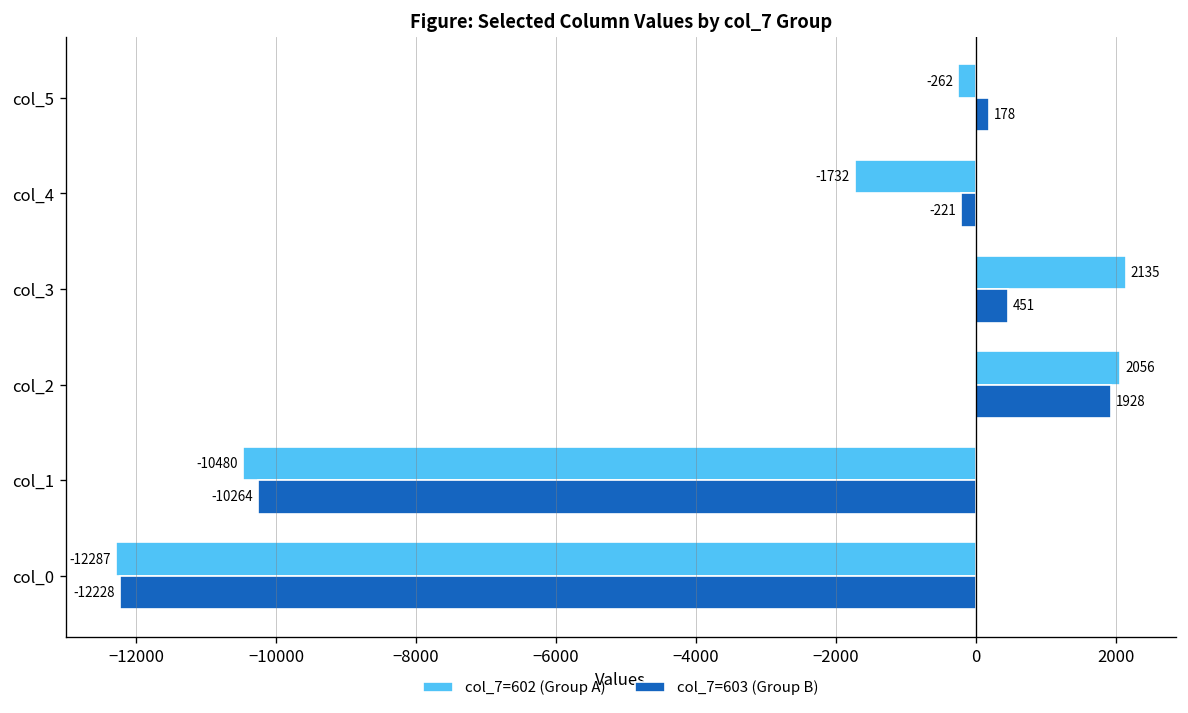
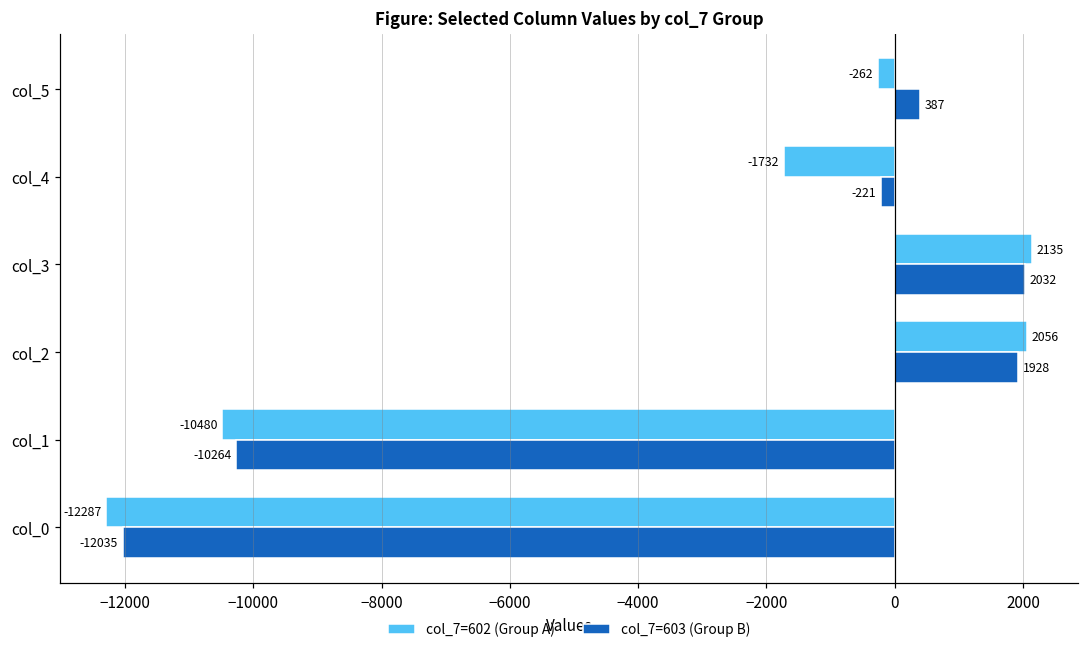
col_7=603 (Group B), col_5: 178 -> 387
col_7=603 (Group B), col_3: 451 -> 2032
col_7=603 (Group B), col_0: -12228 -> -12035
